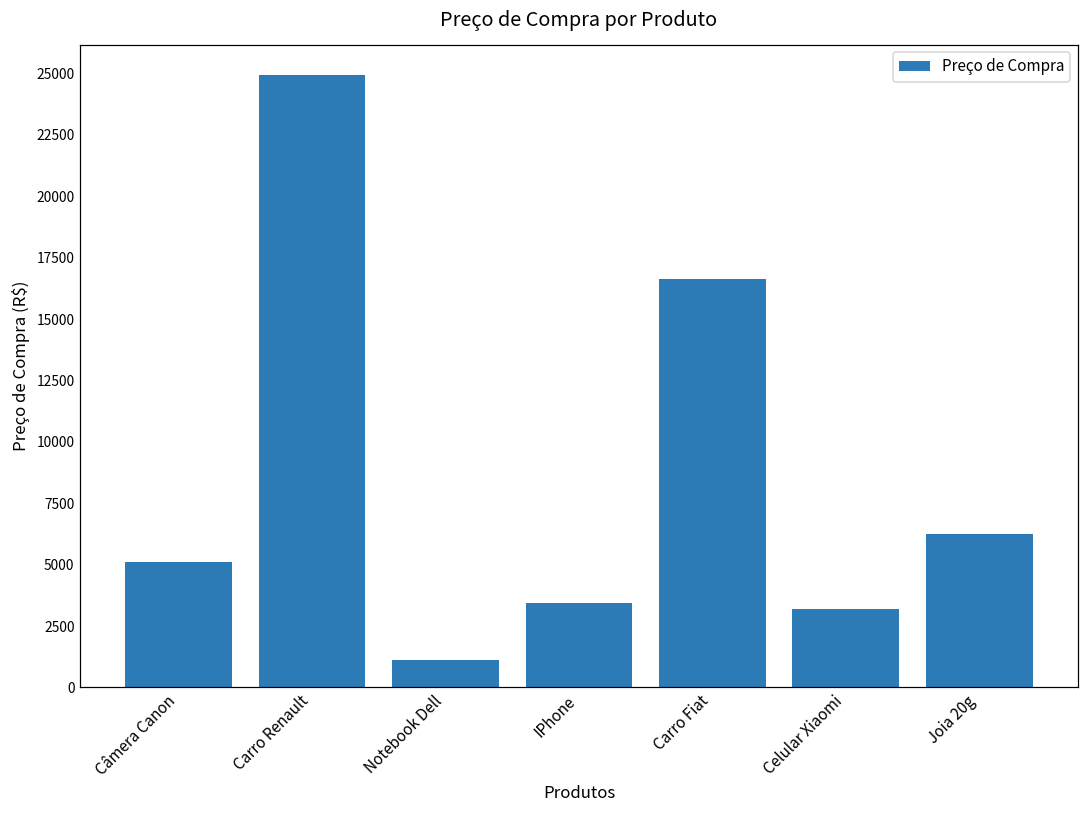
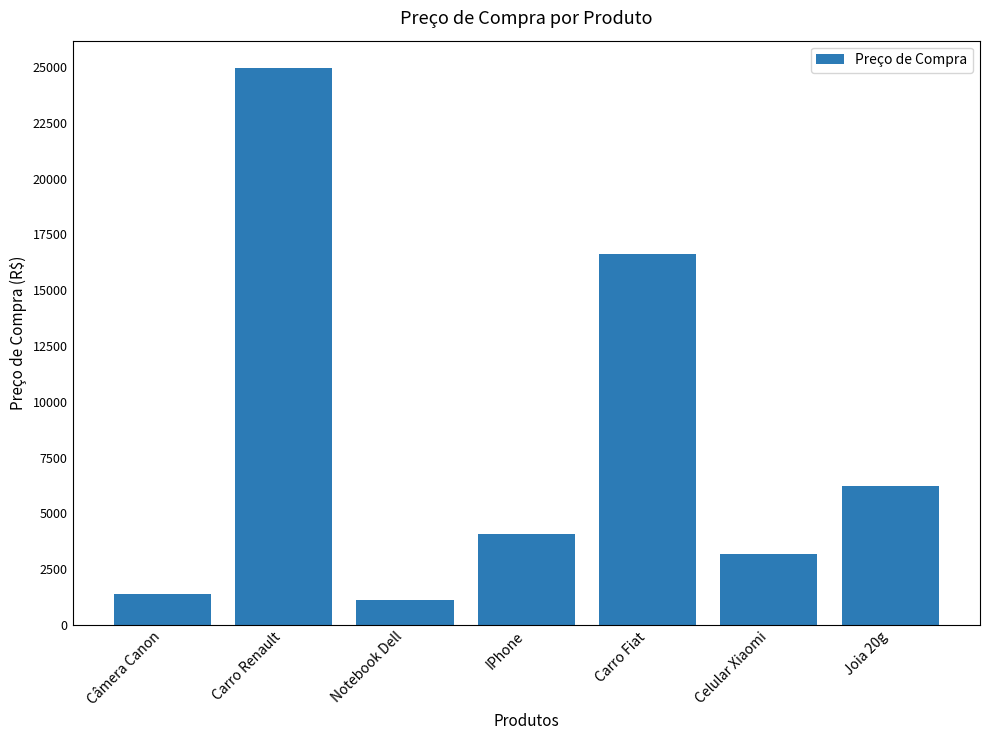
Câmera Canon: 5100 -> 1400
IPhone: 3500 -> 4100
